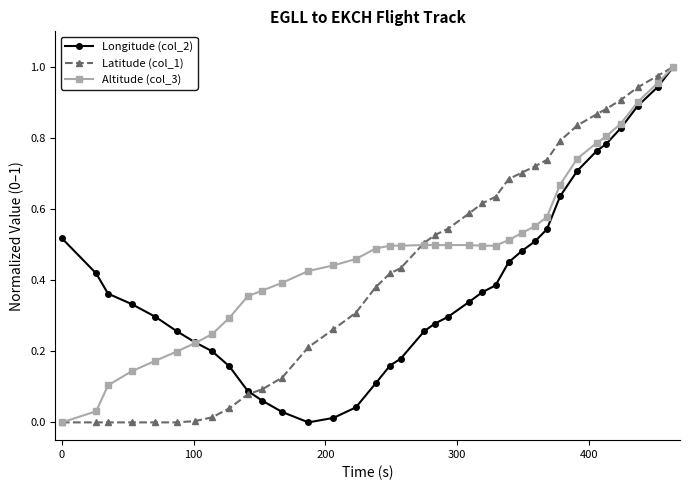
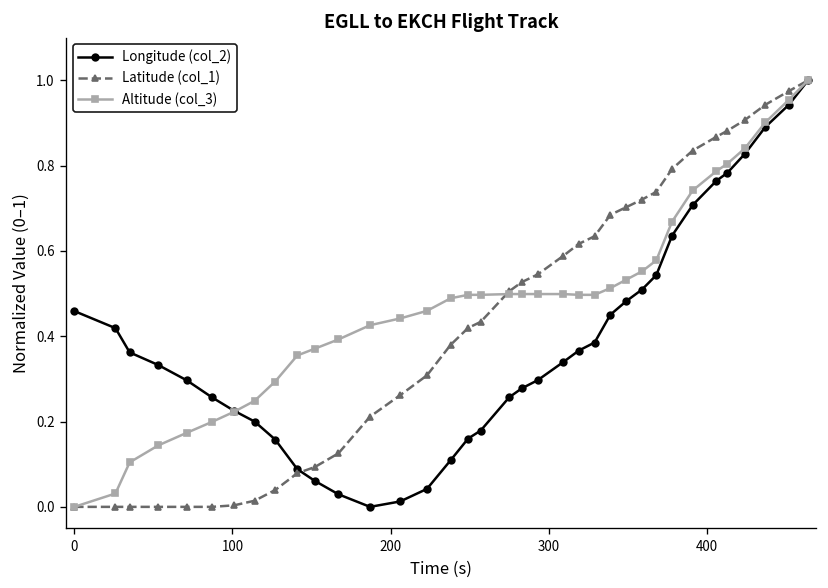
Longitude (col_2), 0: 0.52 -> 0.46
